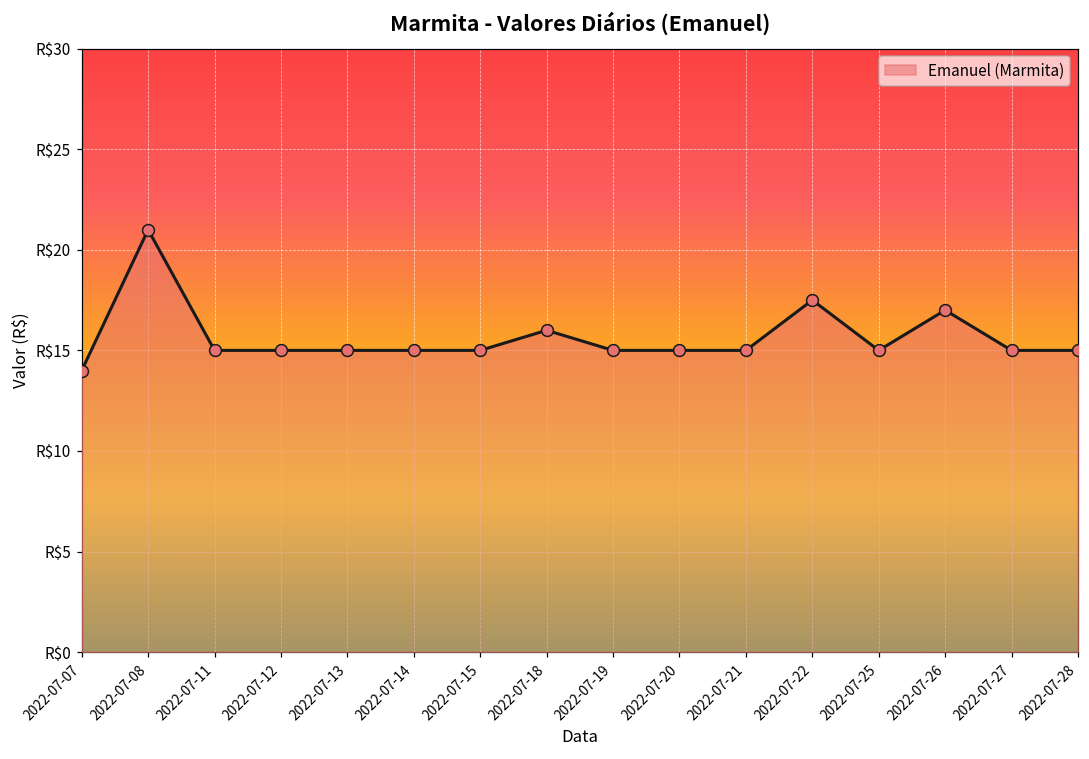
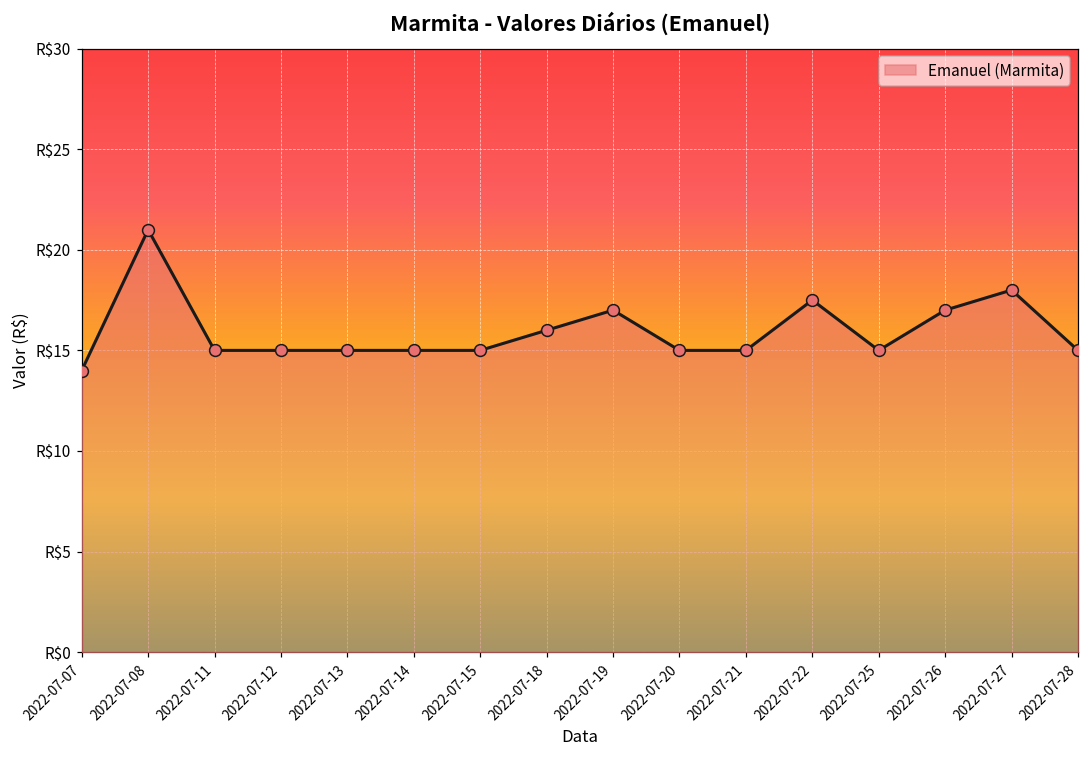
2022-07-19: R$15 -> R$17
2022-07-27: R$15 -> R$18
